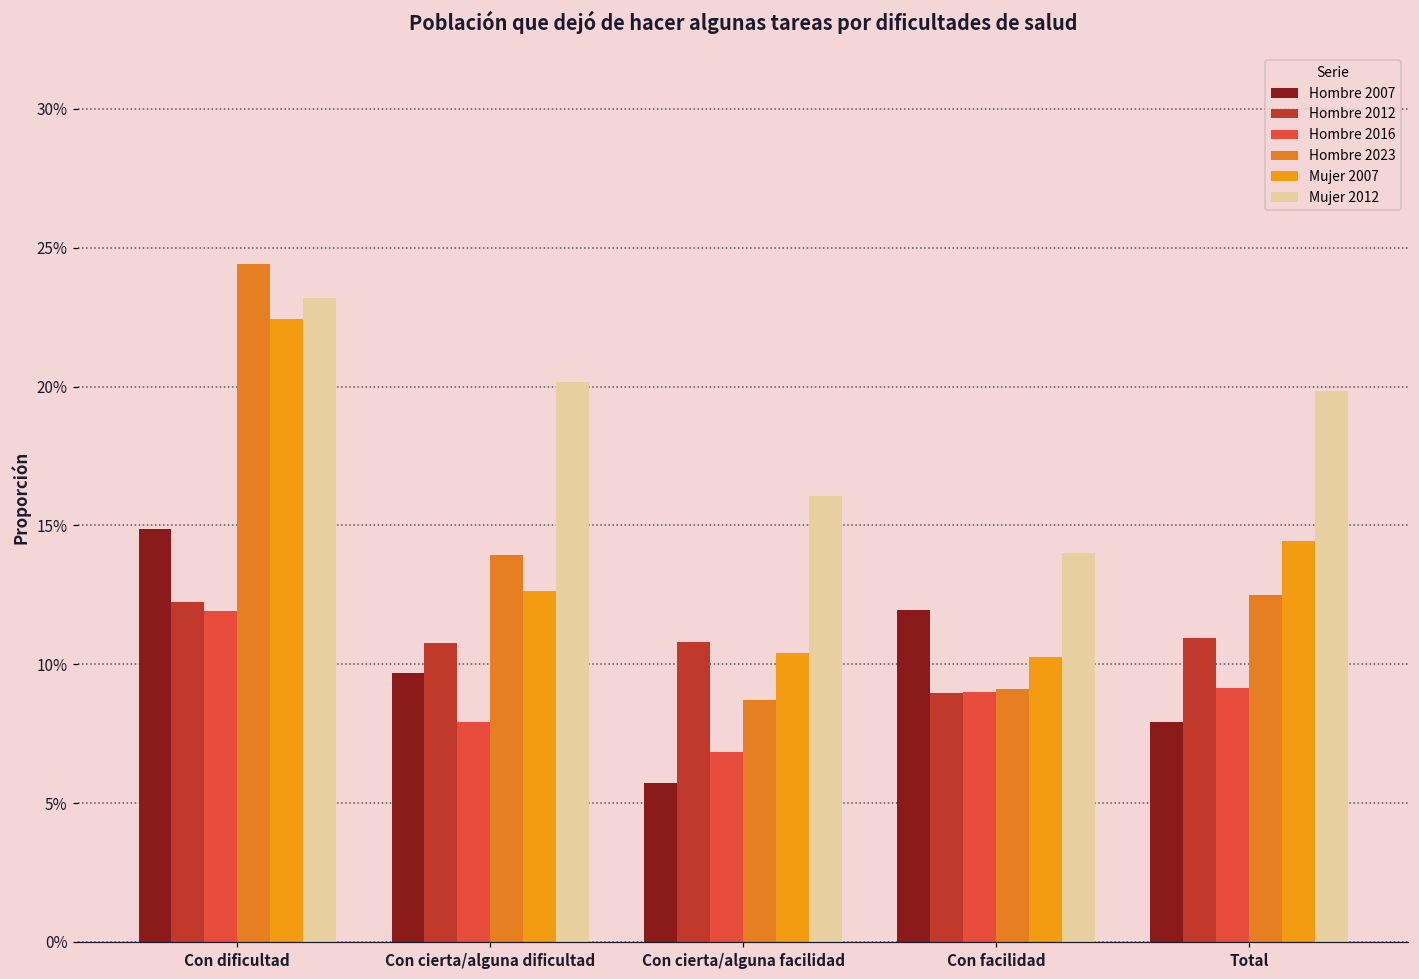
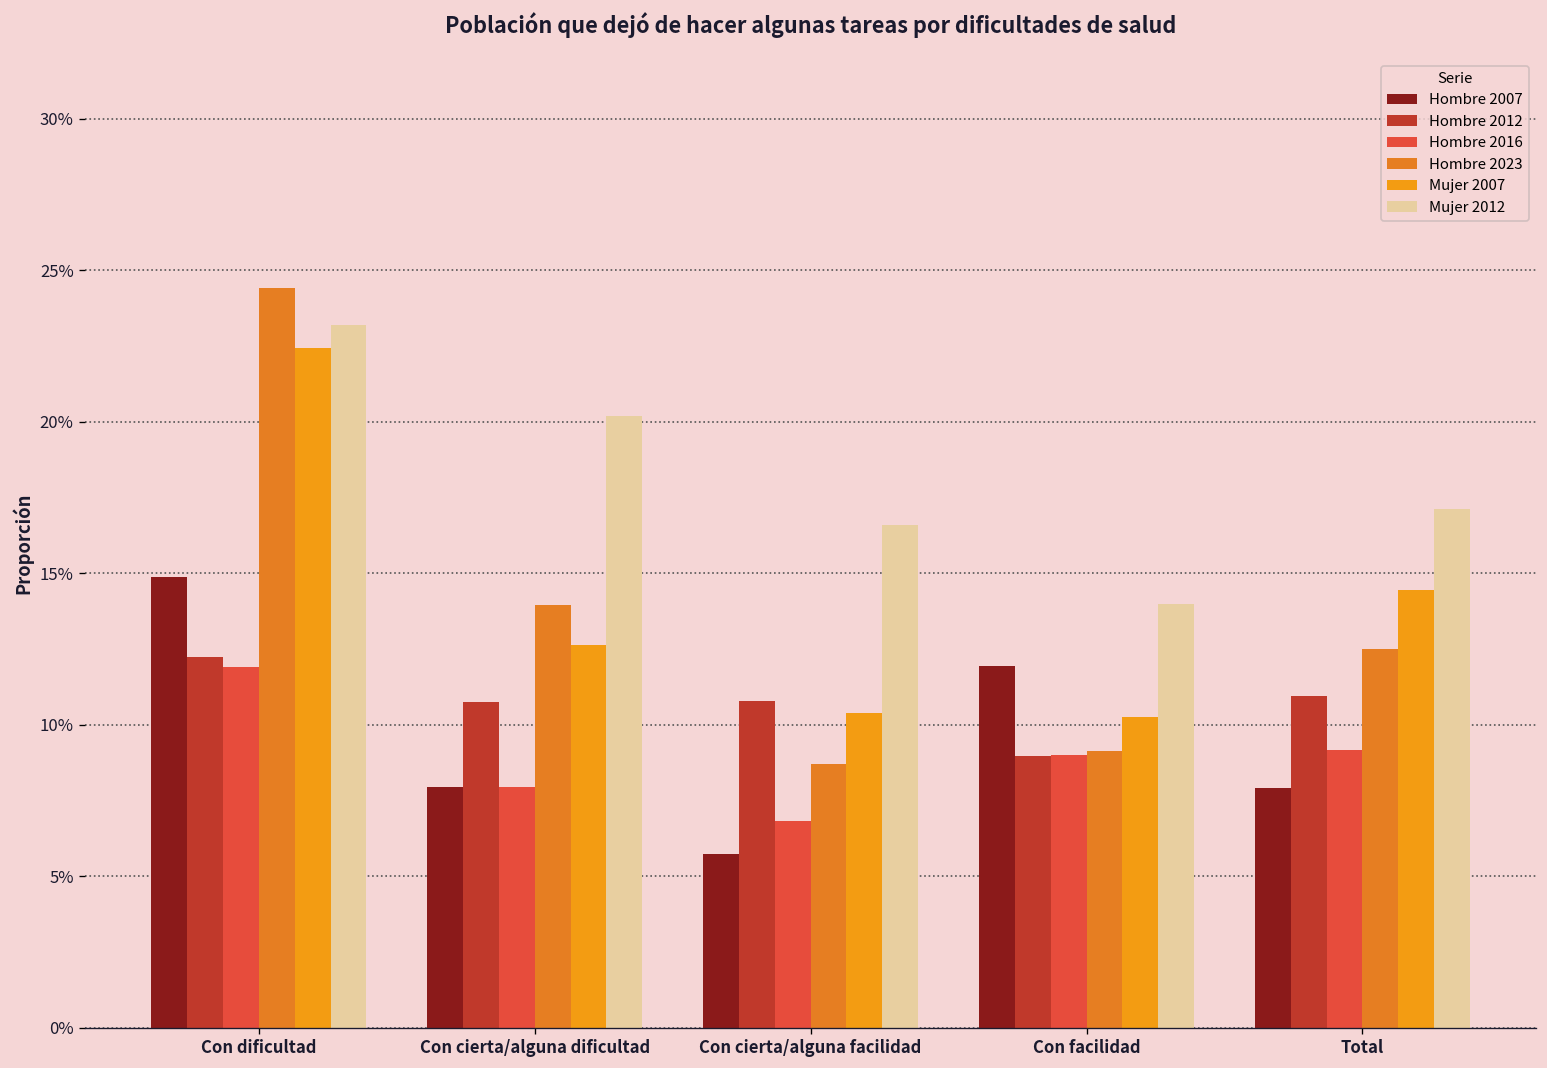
Hombre 2007, Con cierta/alguna dificultad: 9.7% -> 7.9%
Mujer 2012, Con cierta/alguna facilidad: 16.0% -> 16.6%
Mujer 2012, Total: 19.8% -> 17.1%
